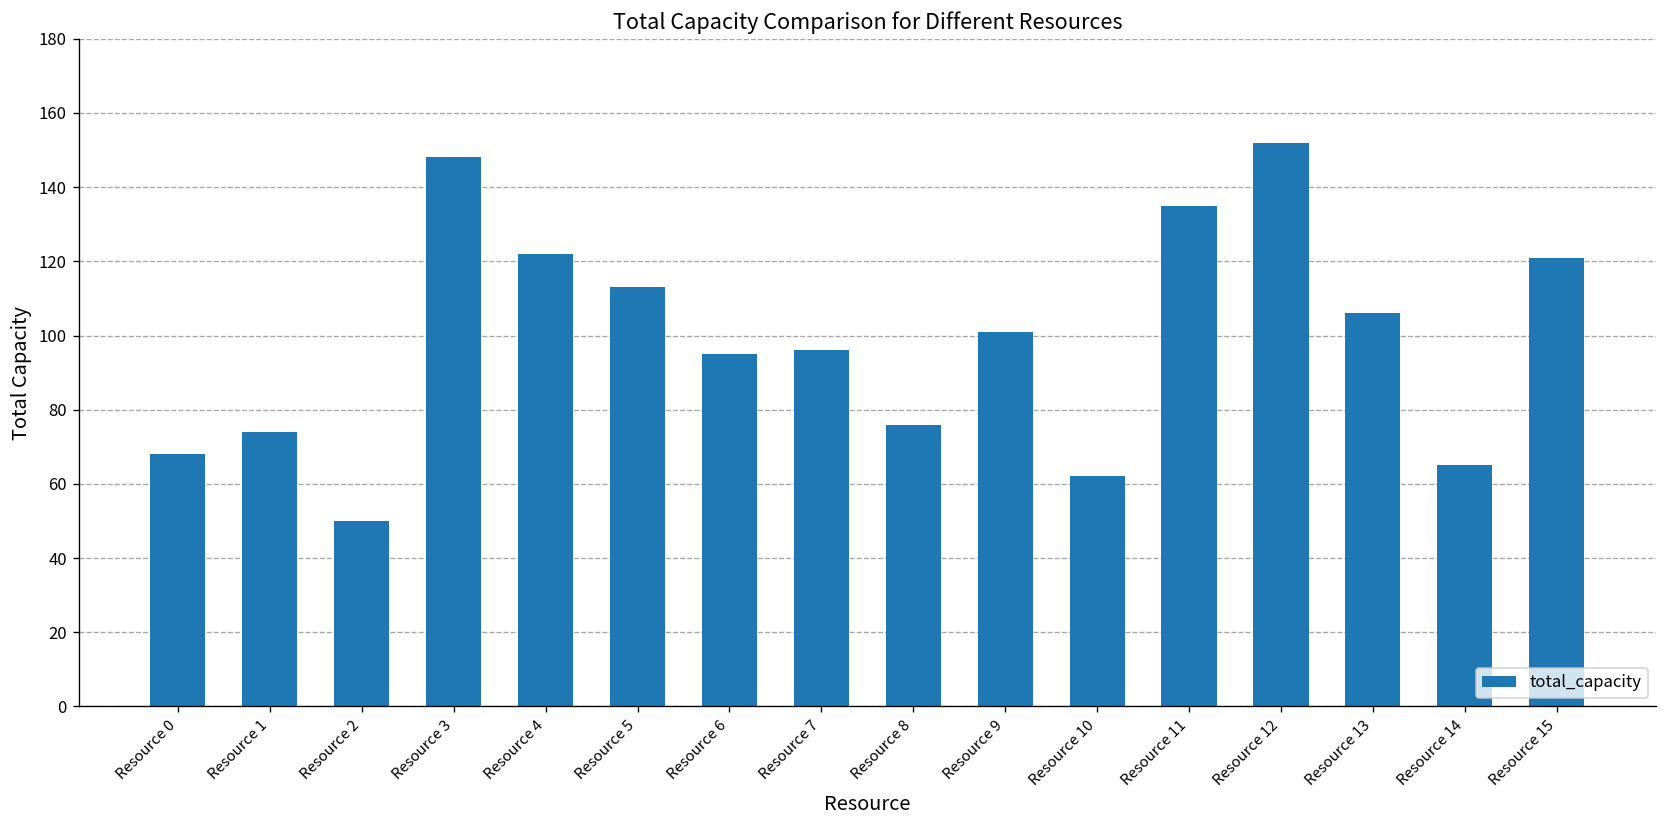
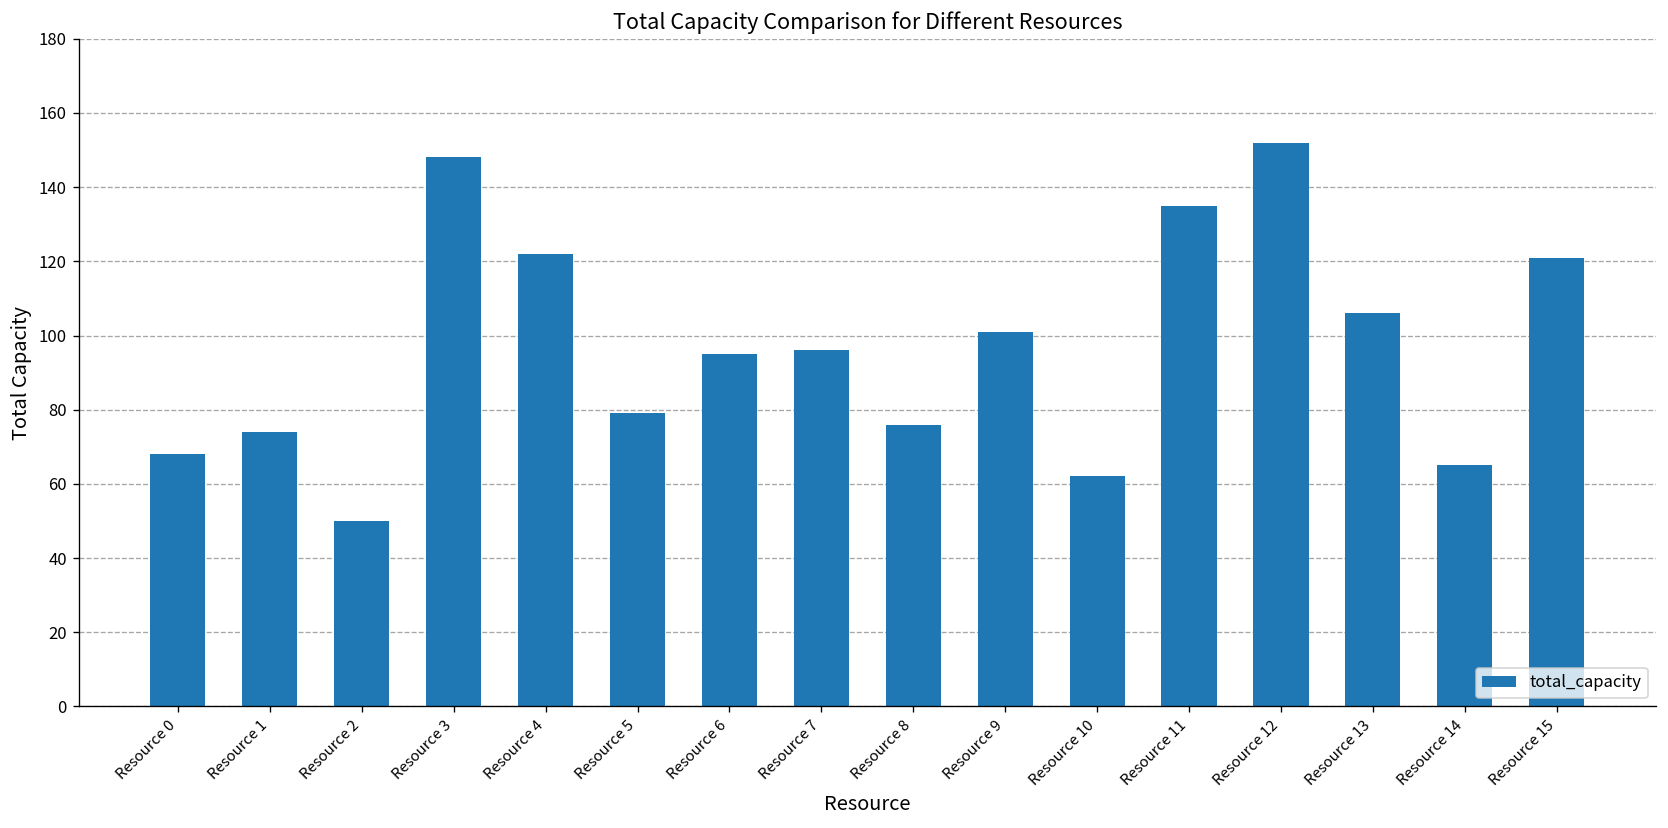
Resource 5: 113 -> 79
